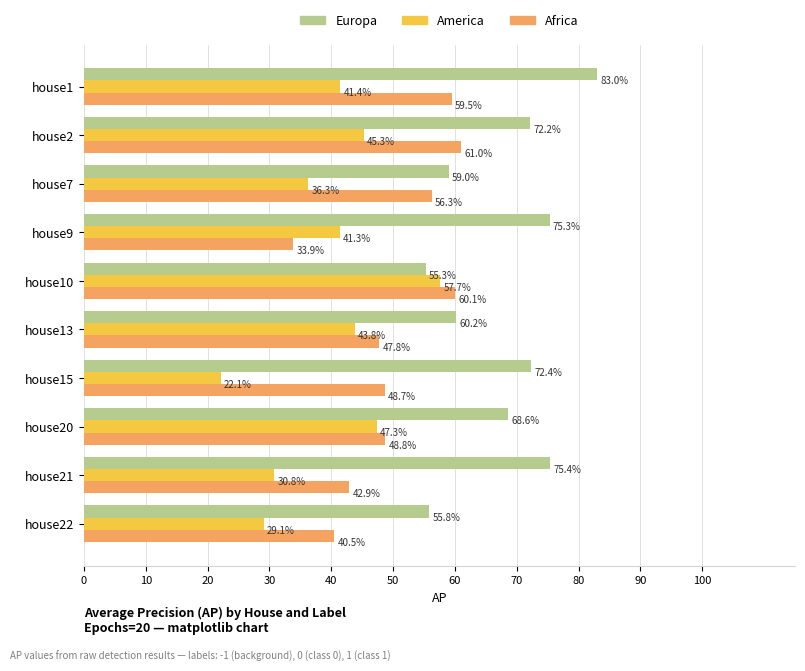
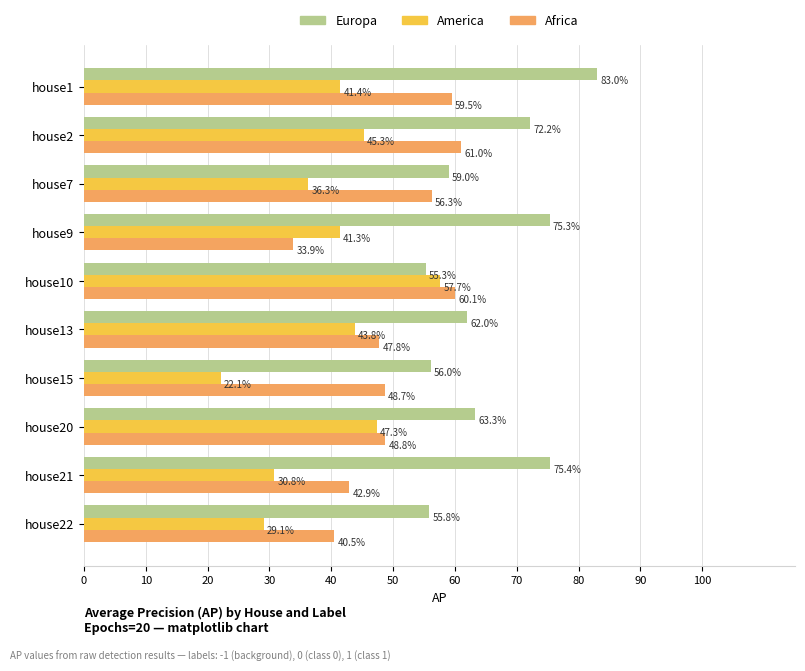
Europa, house13: 60.2% -> 62.0%
Europa, house15: 72.4% -> 56.0%
Europa, house20: 68.6% -> 63.3%
